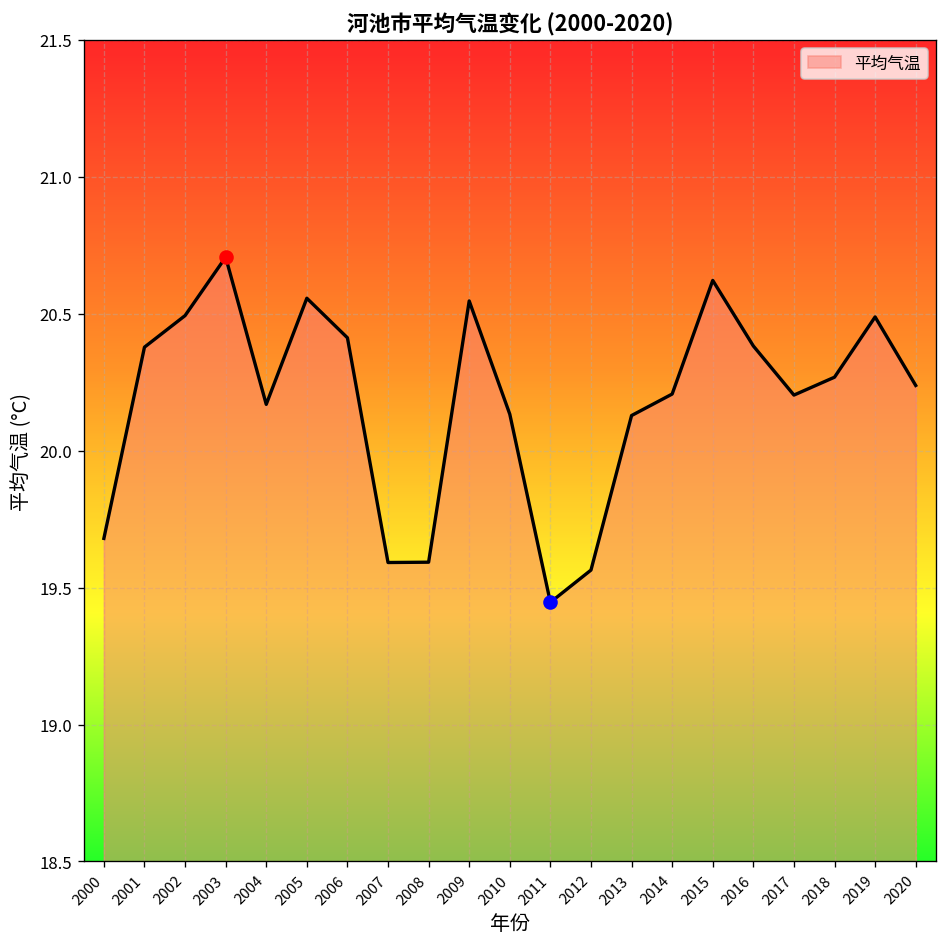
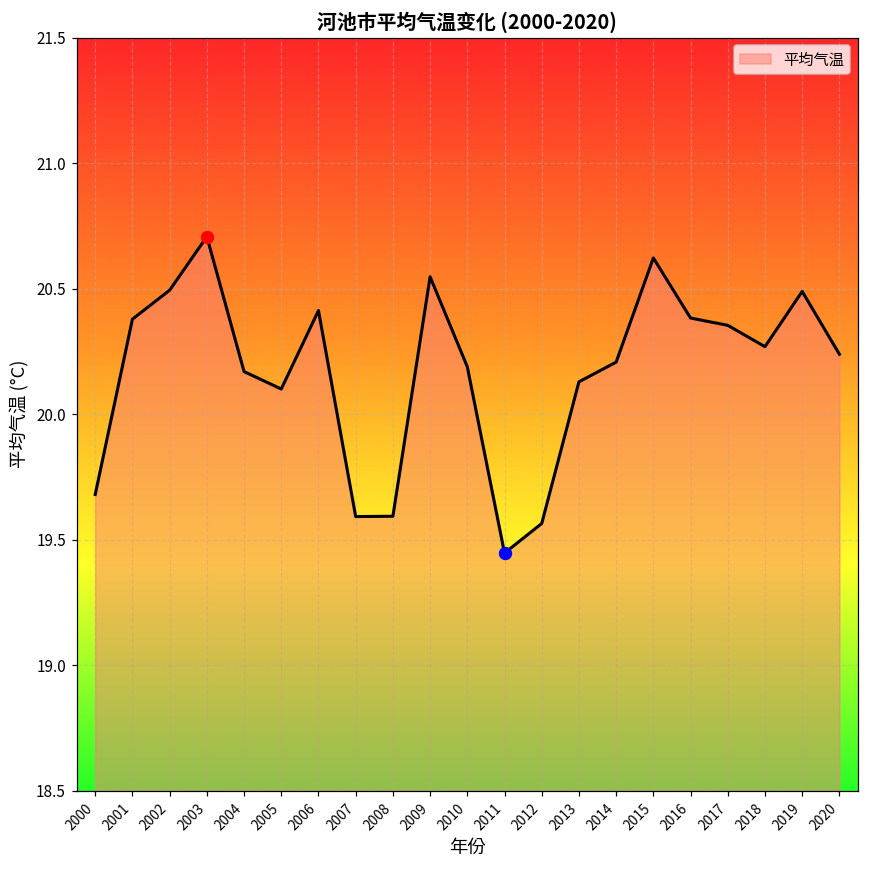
平均气温, 2005: 20.56 -> 20.10
平均气温, 2010: 20.13 -> 20.19
平均气温, 2017: 20.20 -> 20.35
